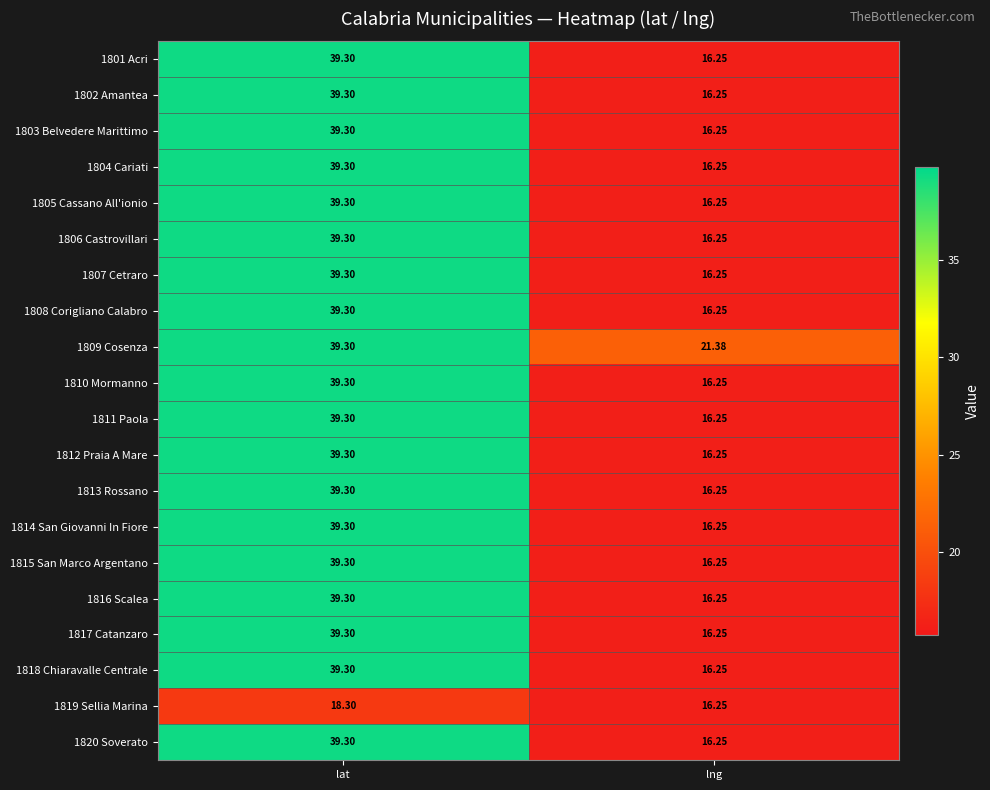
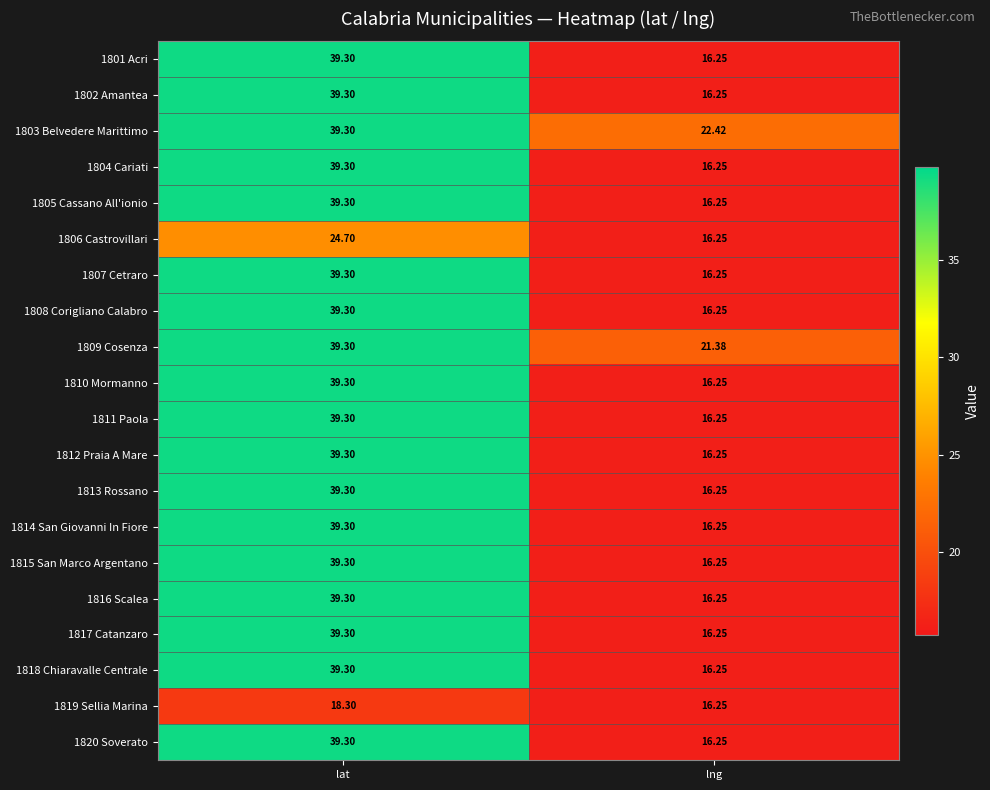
1803 Belvedere Marittimo, lng: 16.25 -> 22.42
1806 Castrovillari, lat: 39.30 -> 24.70
